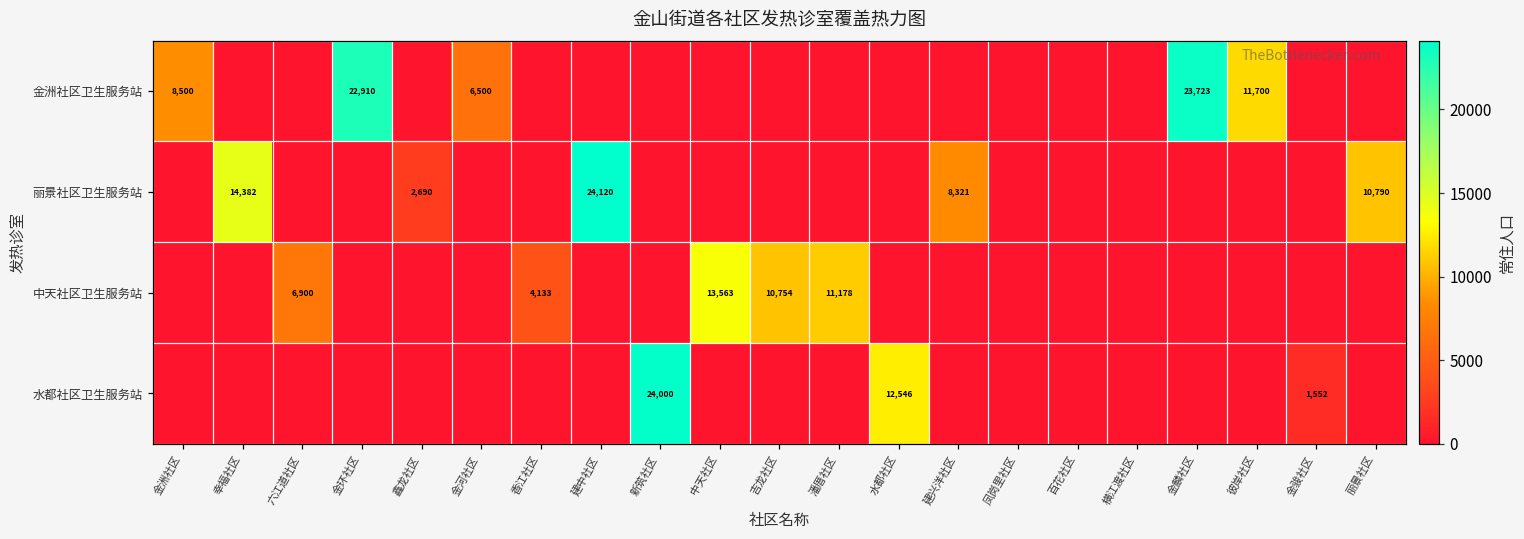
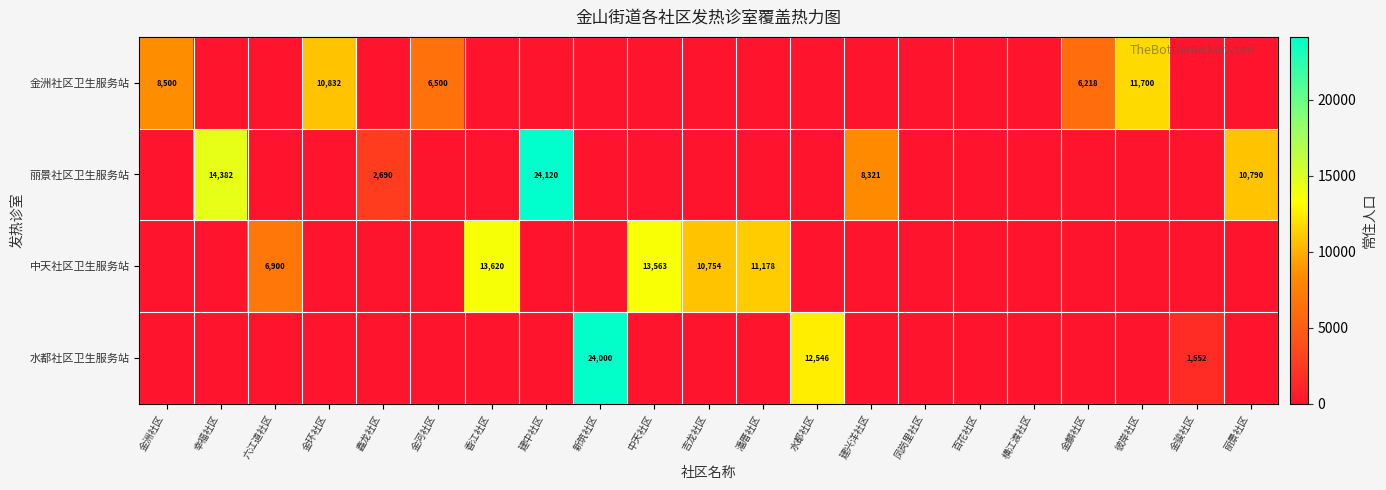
金洲社区卫生服务站, 金环社区: 22,910 -> 10,832
金洲社区卫生服务站, 金麟社区: 23,723 -> 6,218
中天社区卫生服务站, 香江社区: 4,133 -> 13,620
